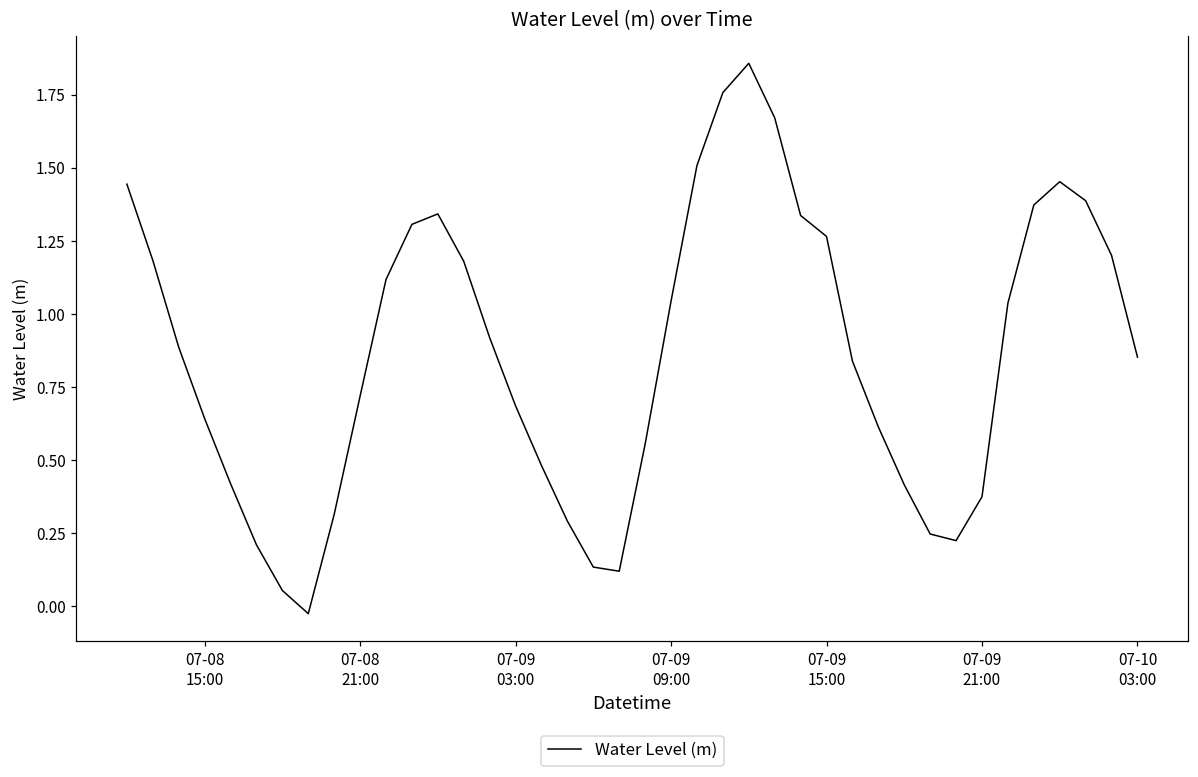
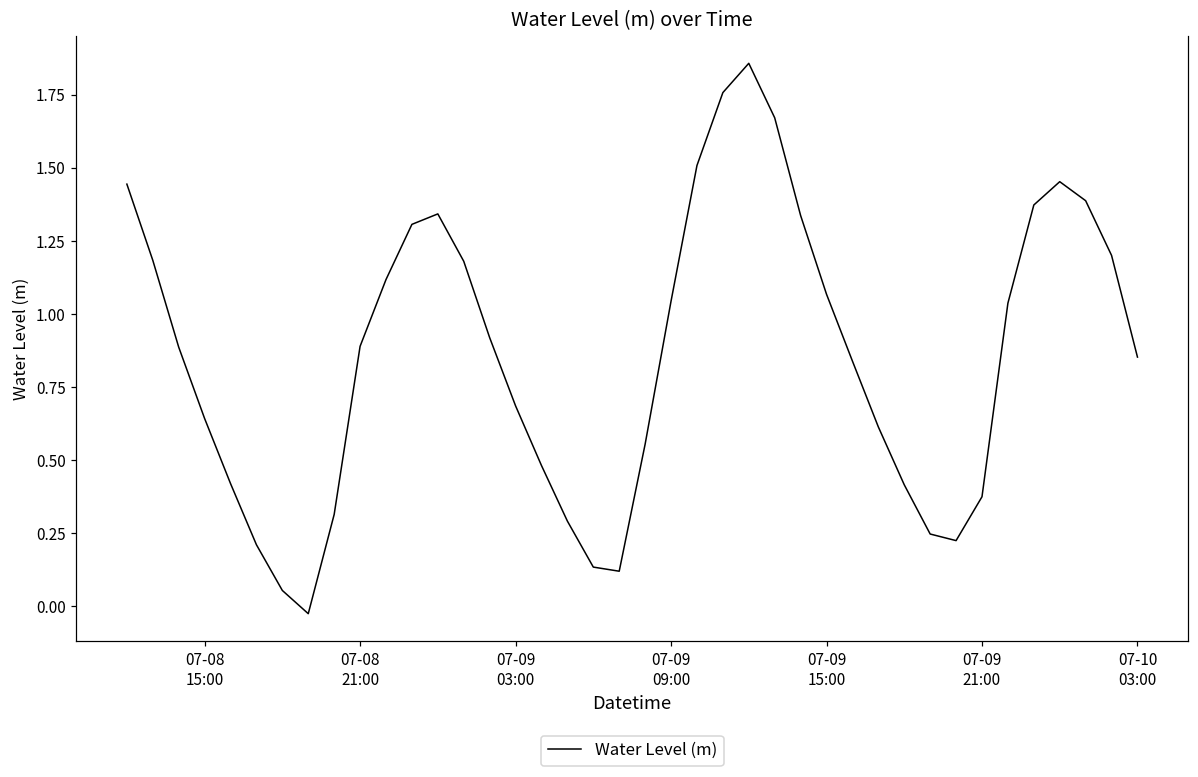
07-08 21:00: 0.72 -> 0.89
07-09 15:00: 1.27 -> 1.07
